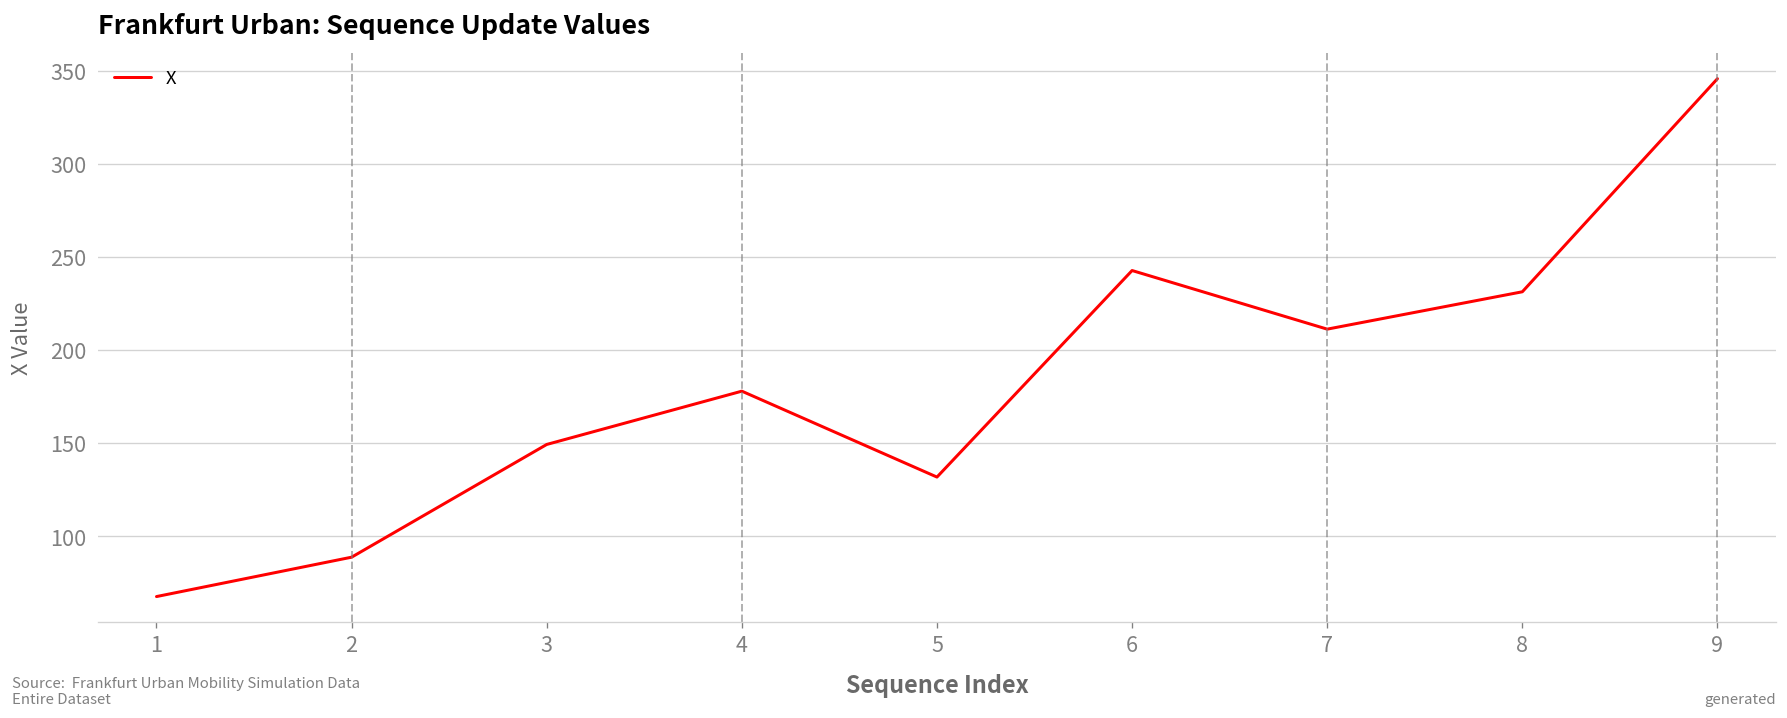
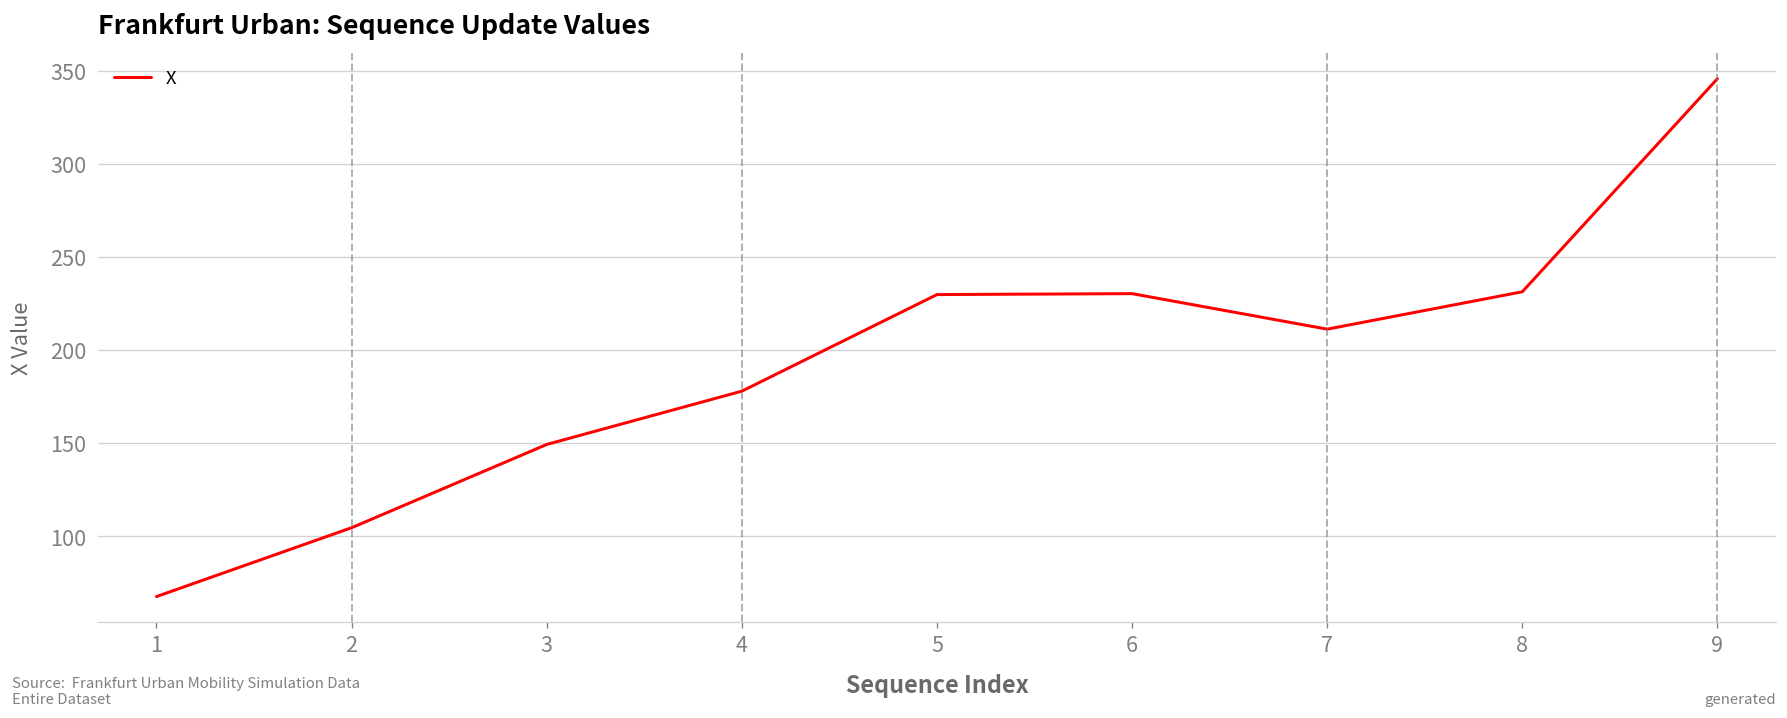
2: 89 -> 105
5: 132 -> 230
6: 243 -> 230
